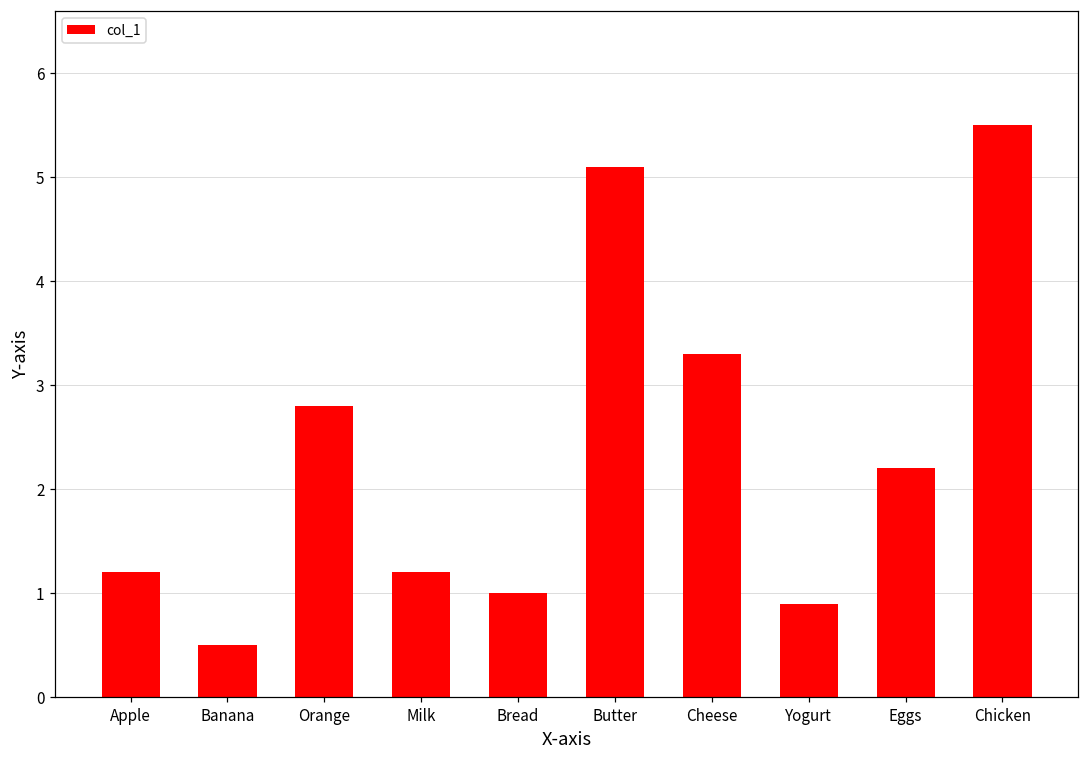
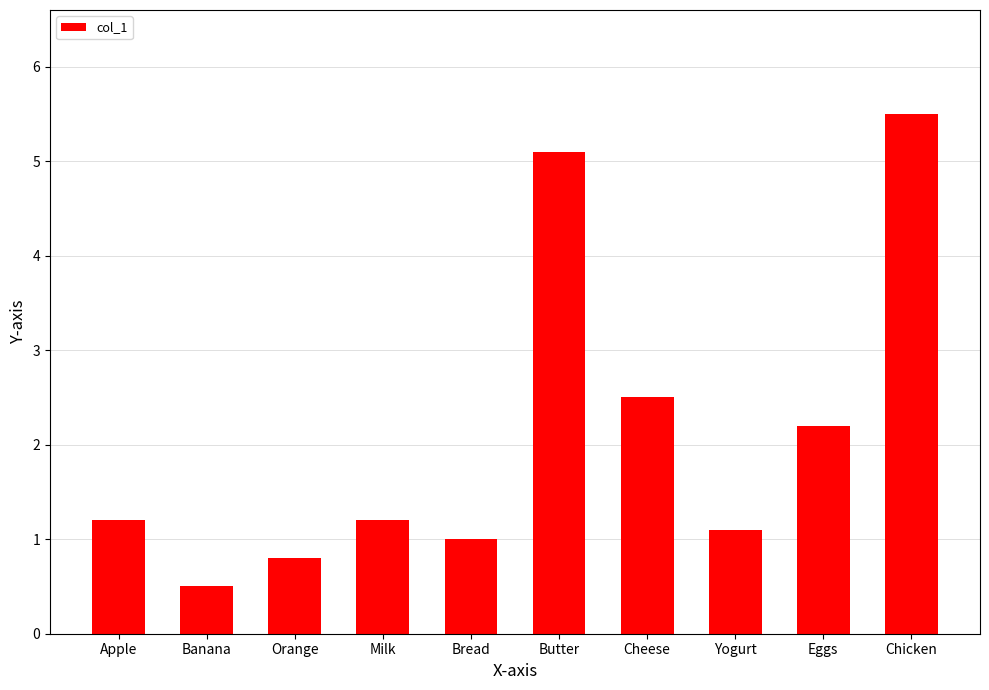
Orange: 2.8 -> 0.8
Cheese: 3.3 -> 2.5
Yogurt: 0.9 -> 1.1
